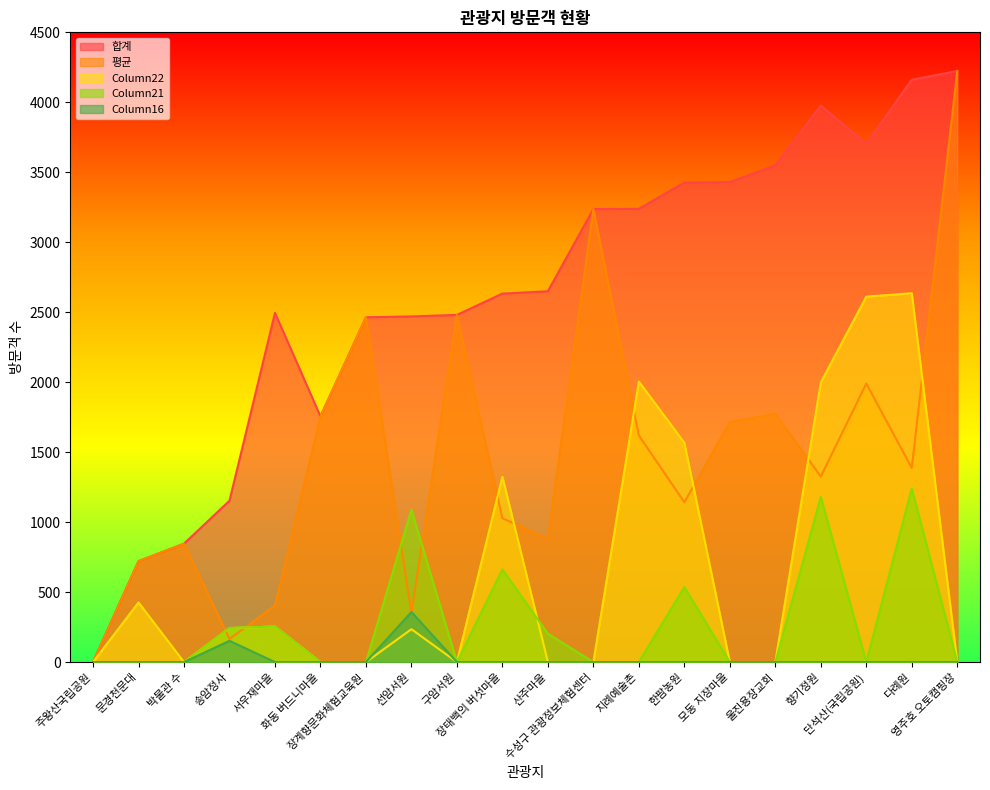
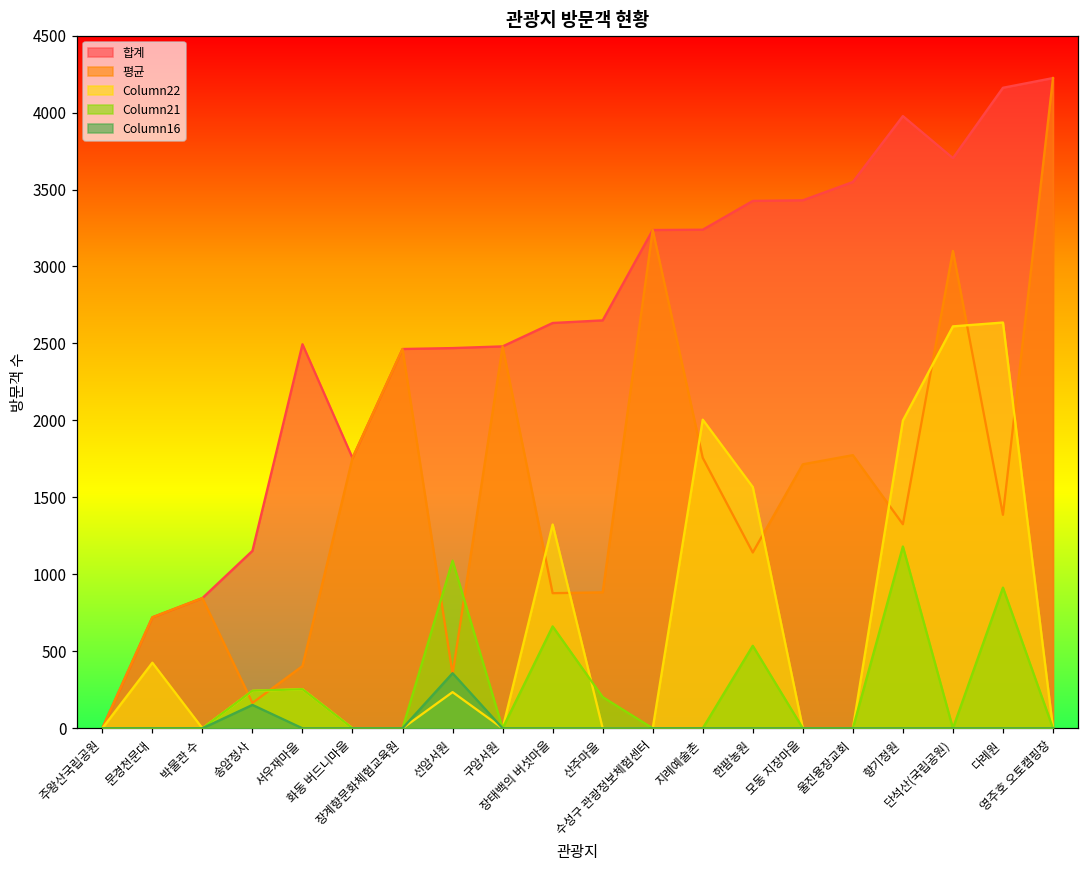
평균, 장태백의 버섯마을: 1030 -> 880
평균, 지례예술촌: 1620 -> 1760
평균, 단석산(국립공원): 1990 -> 3100
Column21, 다례원: 1240 -> 910
